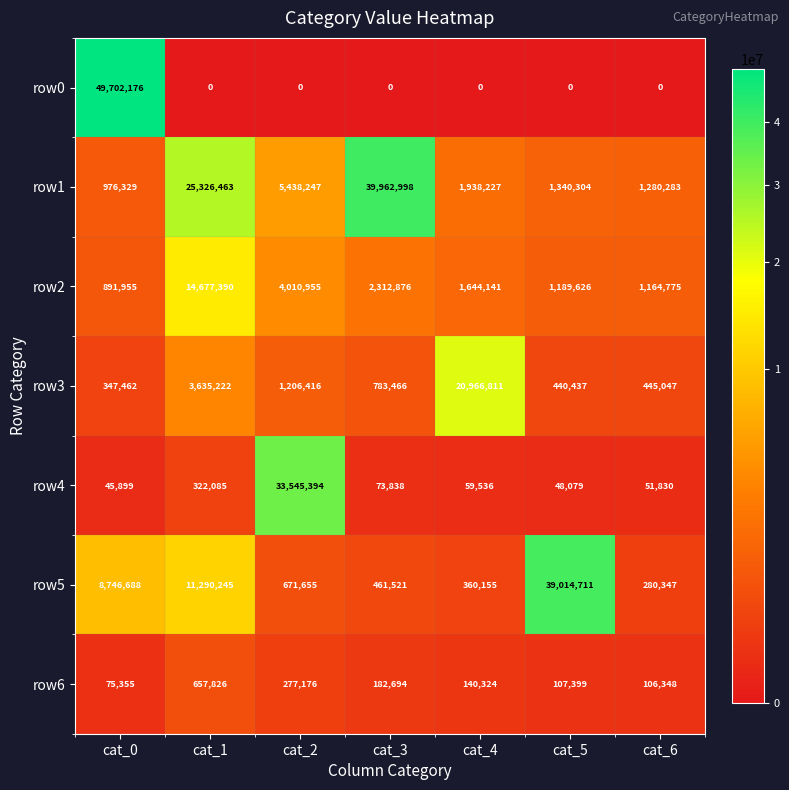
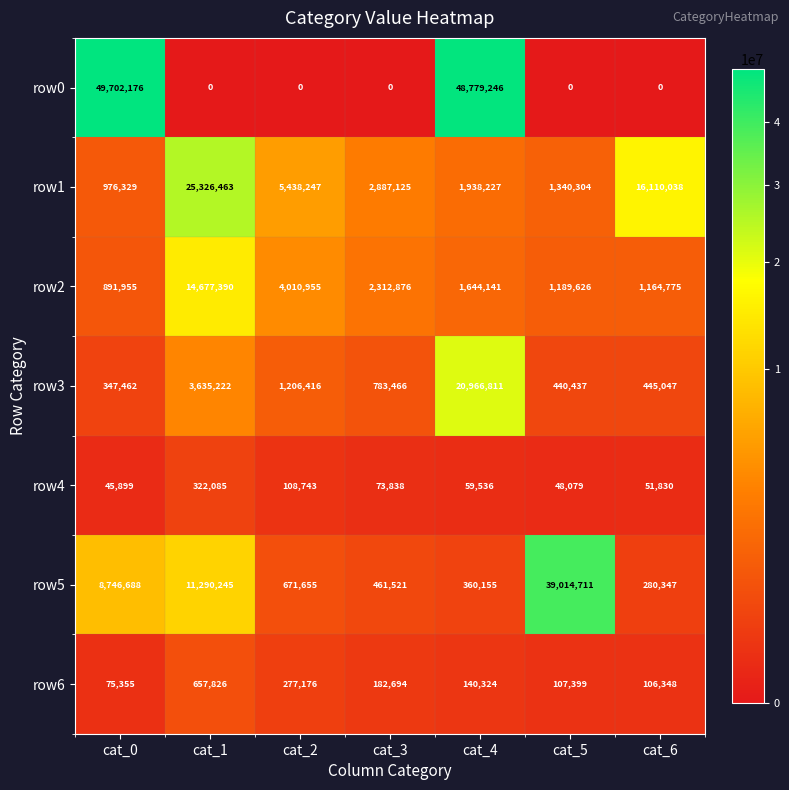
row0, cat_4: 0 -> 48,779,246
row1, cat_3: 39,962,998 -> 2,887,125
row1, cat_6: 1,280,283 -> 16,110,038
row4, cat_2: 33,545,394 -> 108,743
